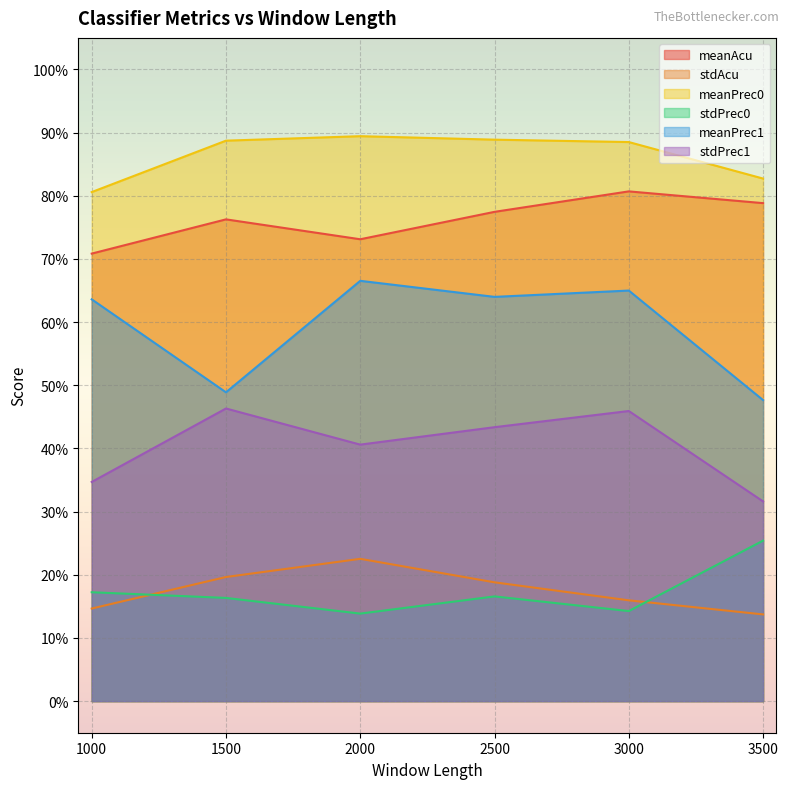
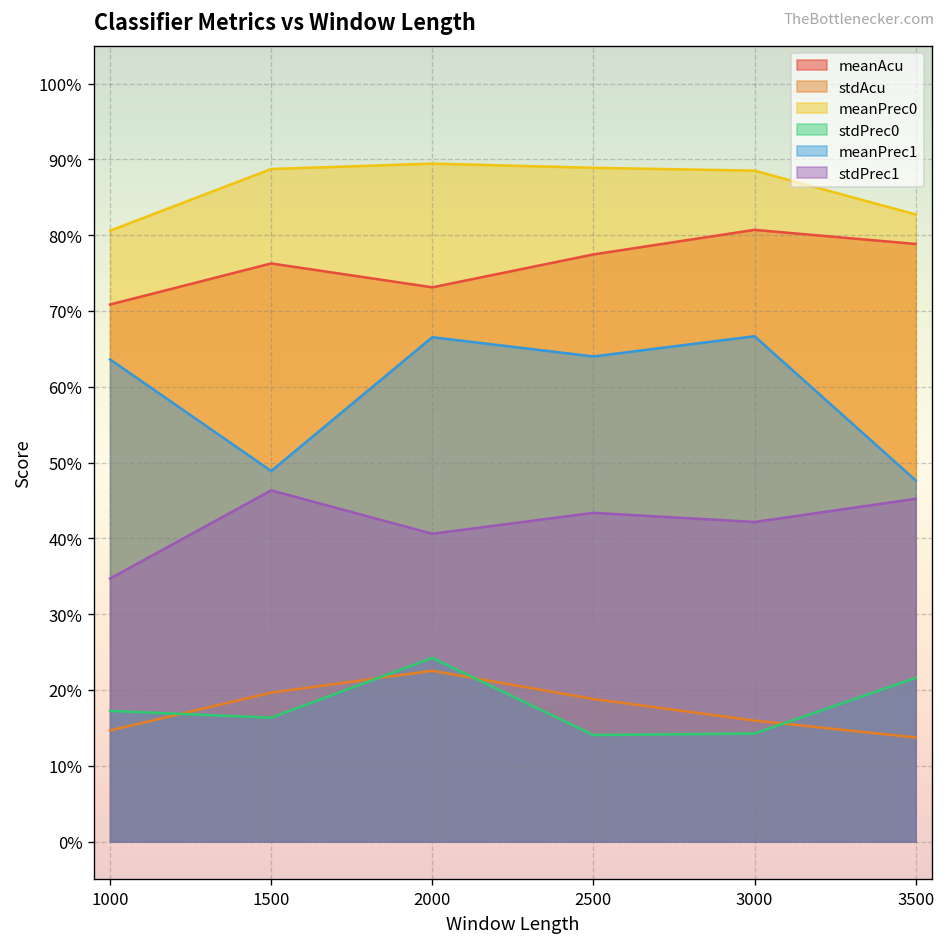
stdPrec0, 2000: 14% -> 24%
stdPrec0, 2500: 17% -> 14%
meanPrec1, 3000: 65% -> 67%
stdPrec1, 3000: 46% -> 42%
stdPrec0, 3500: 25% -> 22%
stdPrec1, 3500: 32% -> 45%
